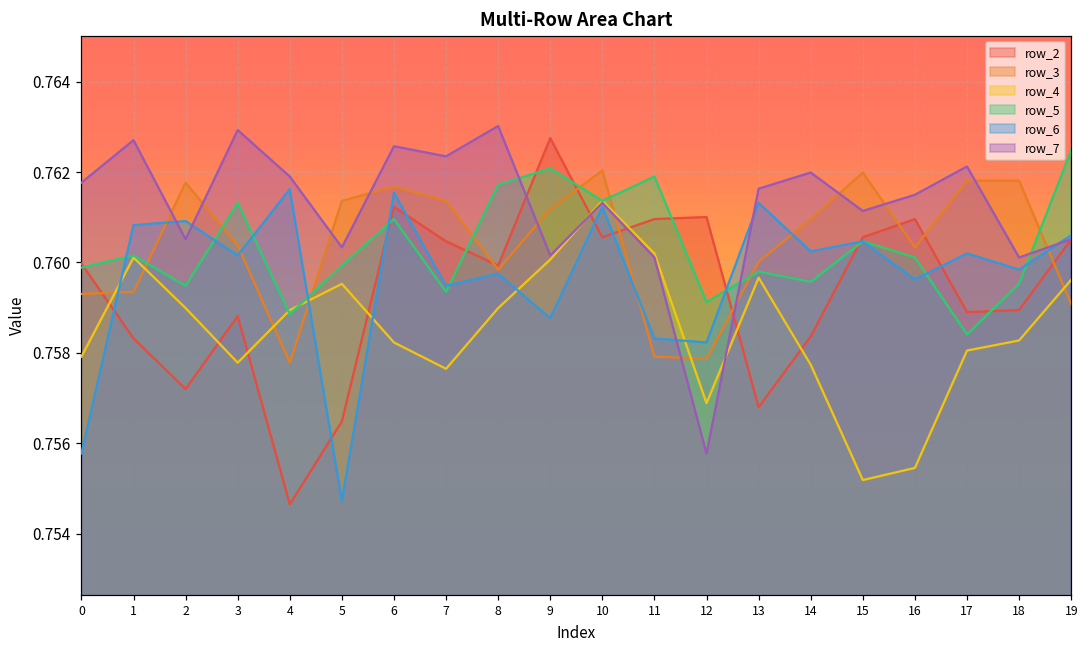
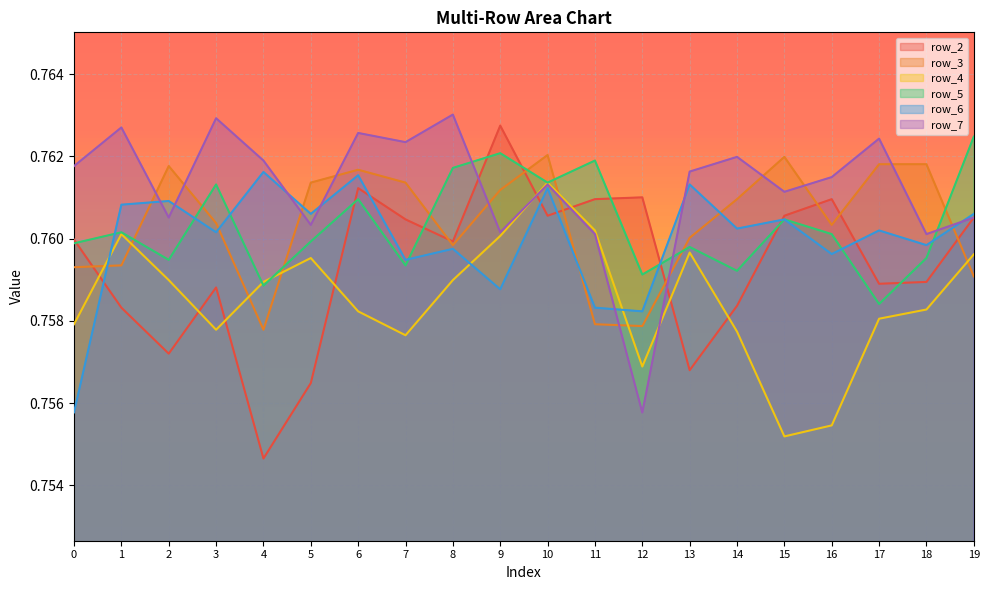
row_6, 5: 0.7547 -> 0.7606
row_5, 14: 0.7596 -> 0.7592
row_7, 17: 0.7621 -> 0.7624
